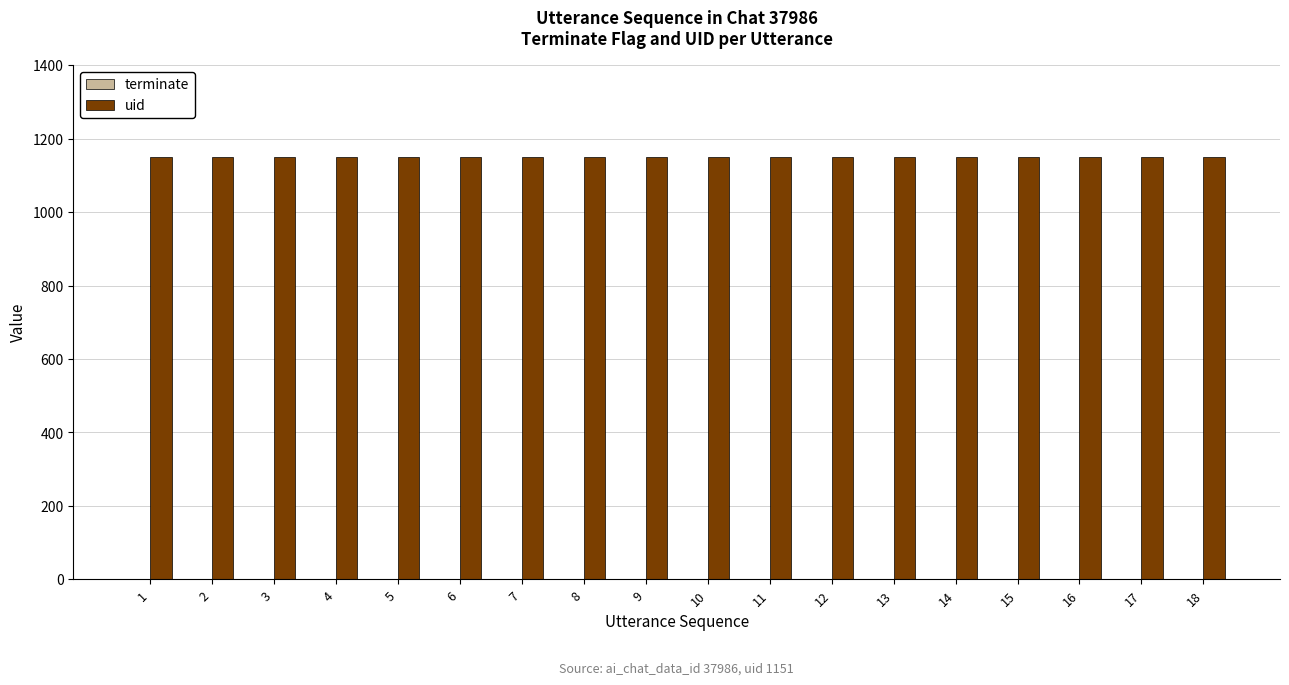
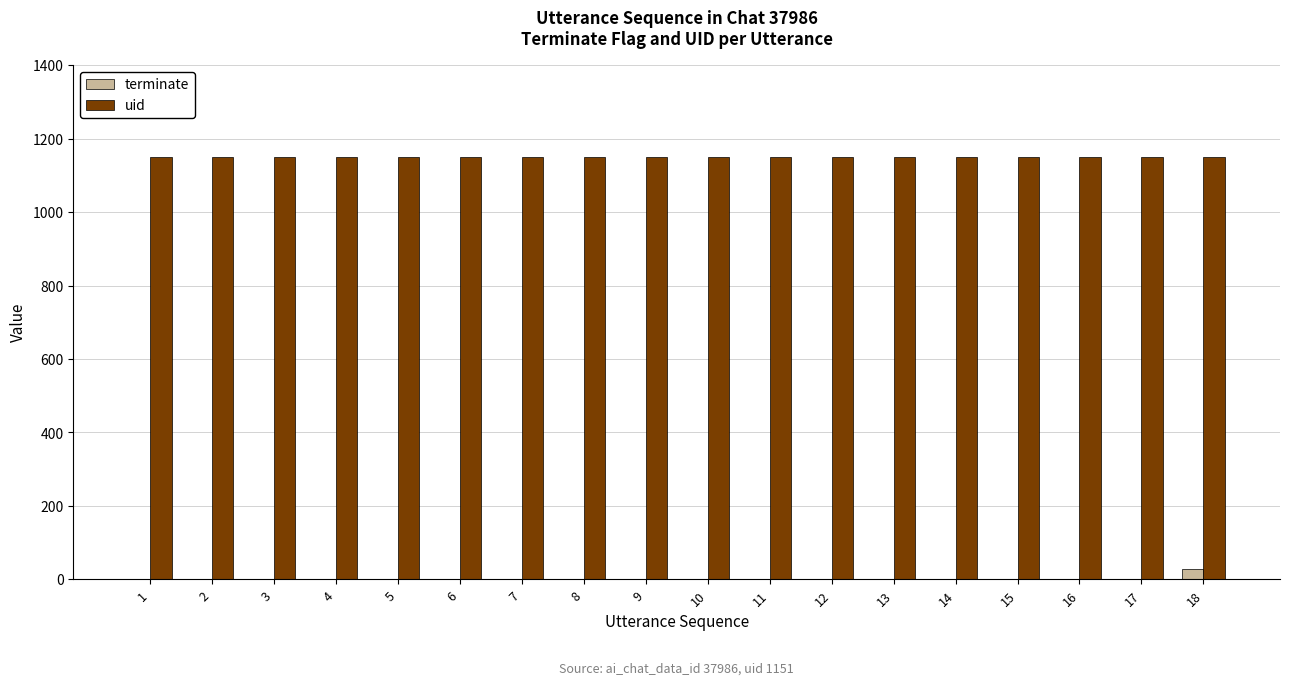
terminate, 18: 0 -> 30
